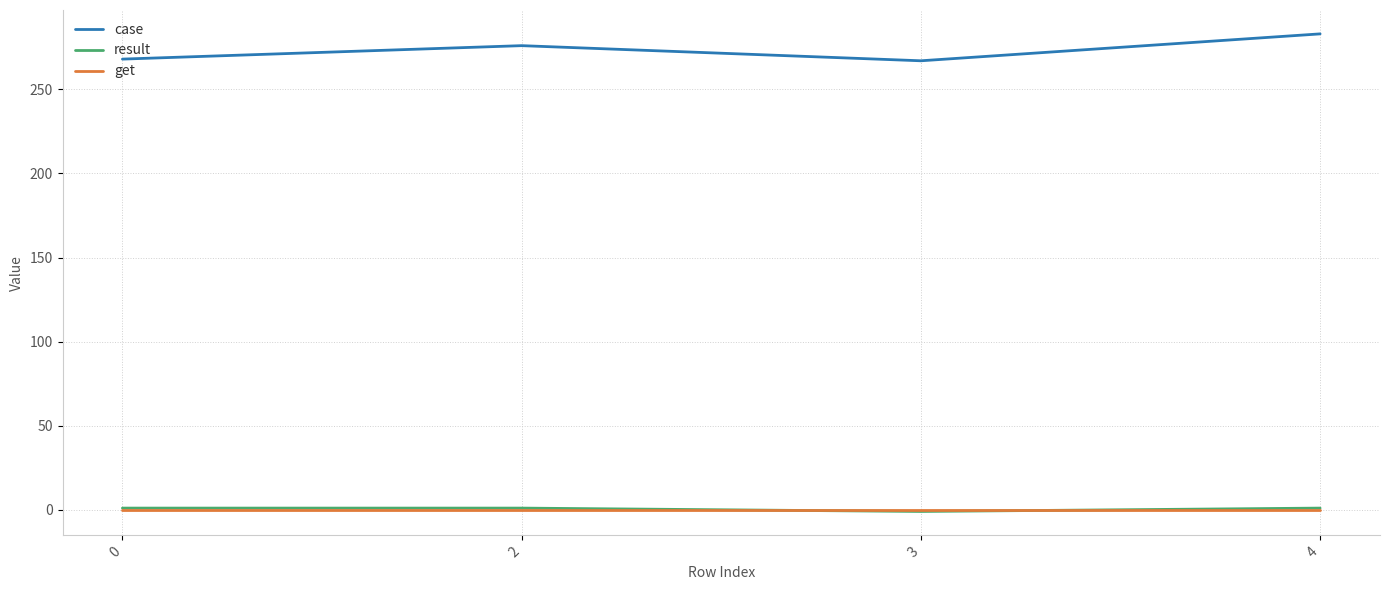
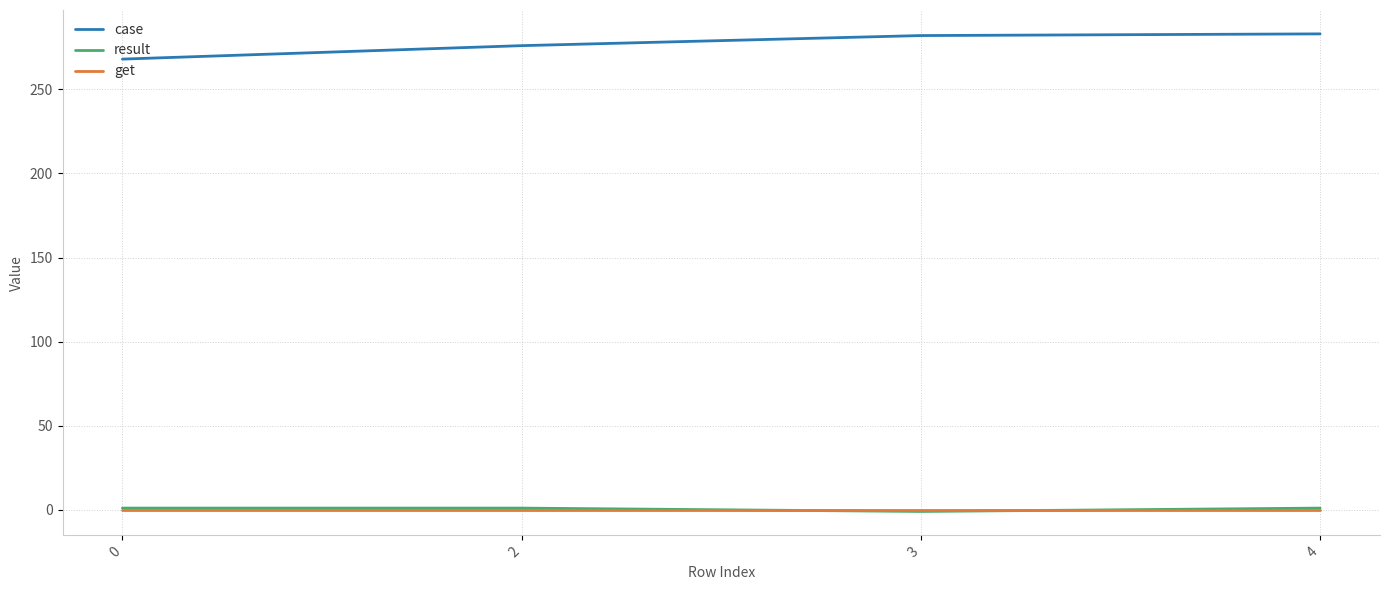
case, 3: 267 -> 282
